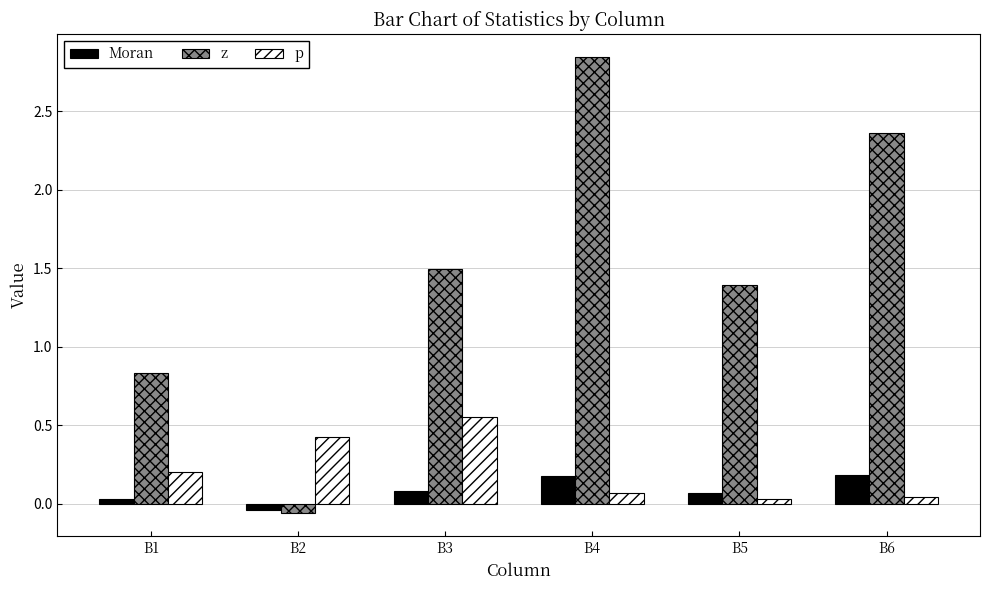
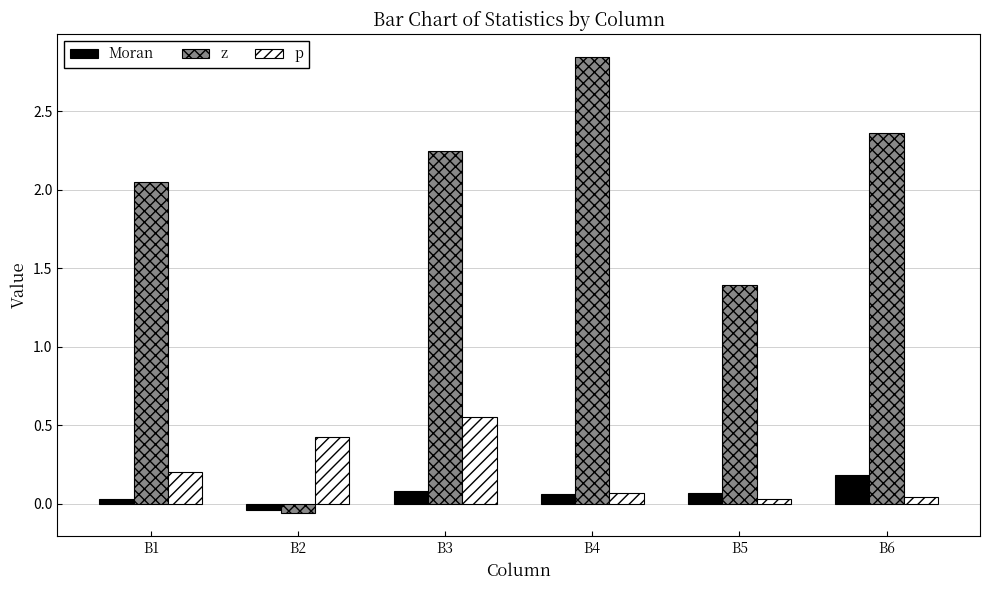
z, B1: 0.83 -> 2.05
z, B3: 1.50 -> 2.25
Moran, B4: 0.18 -> 0.06
